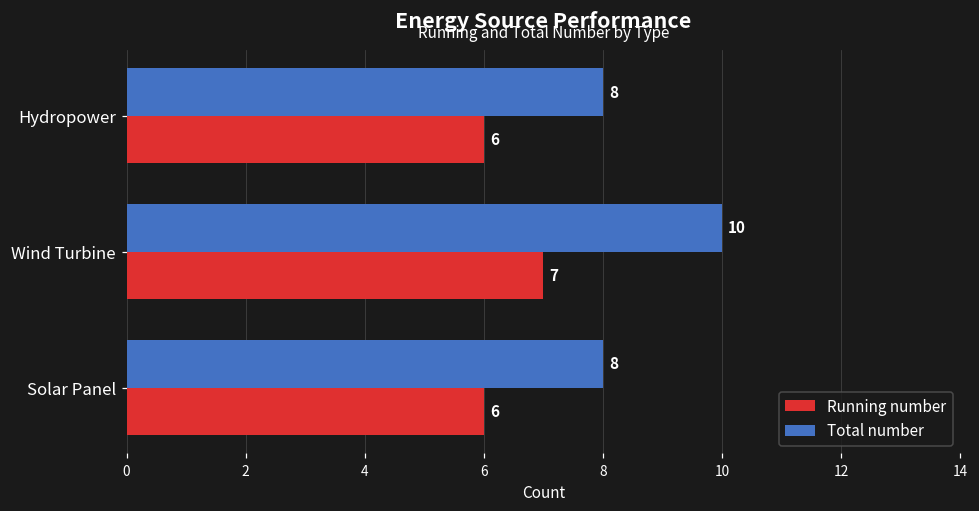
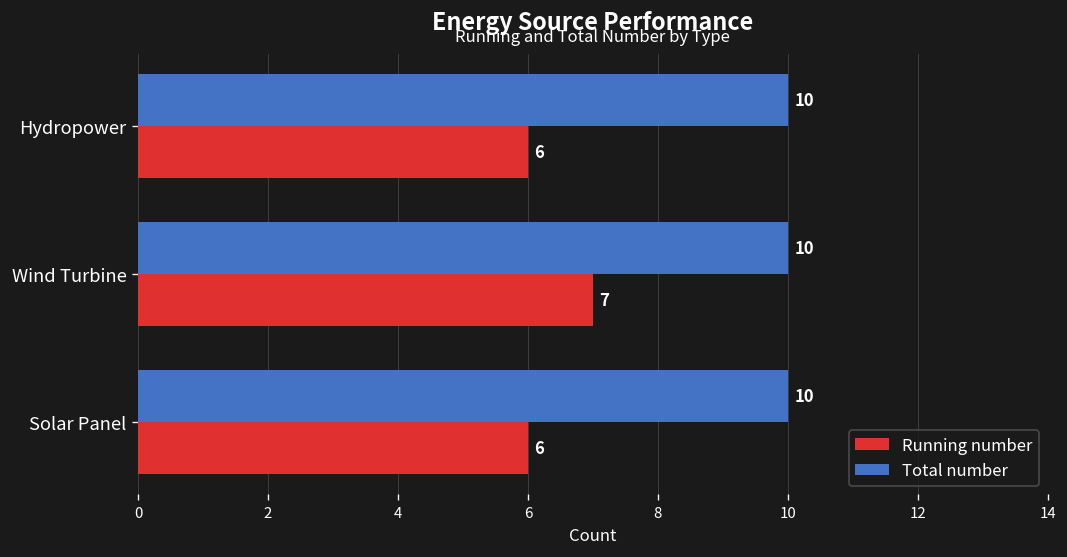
Total number, Hydropower: 8 -> 10
Total number, Solar Panel: 8 -> 10
